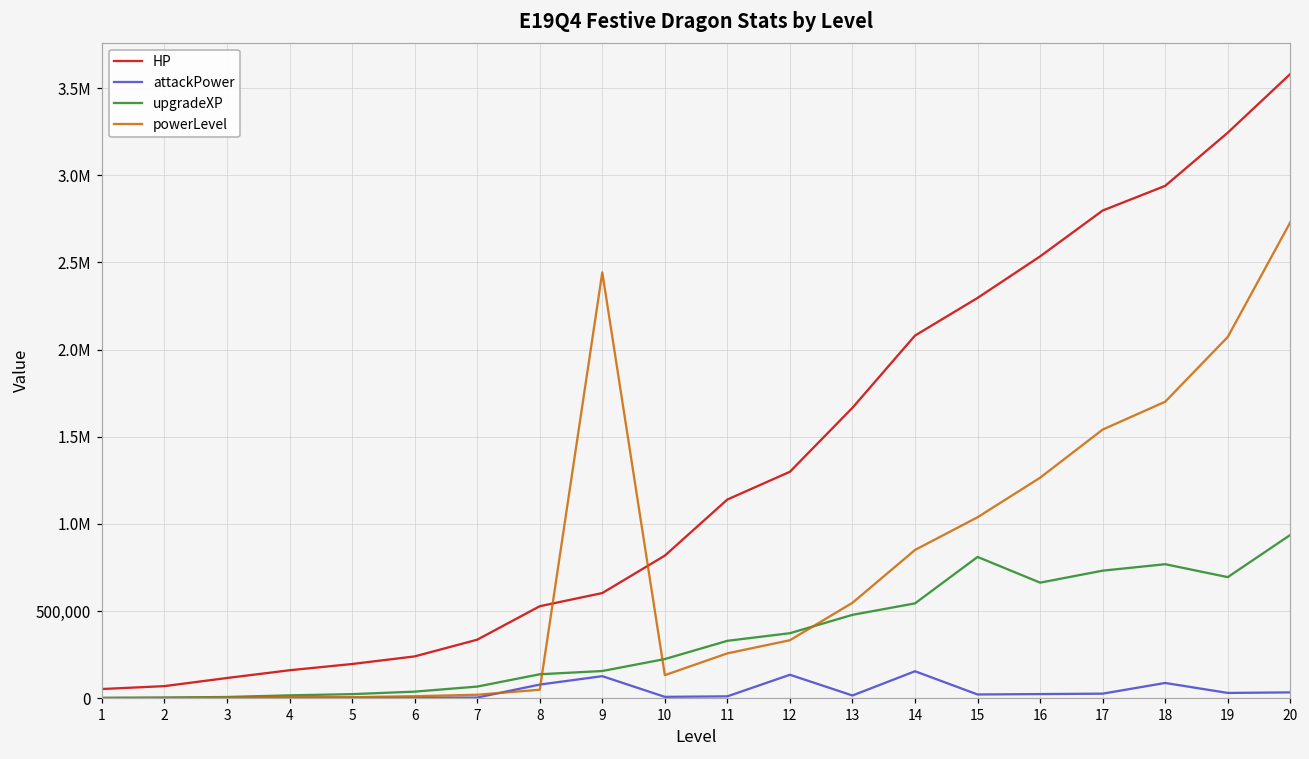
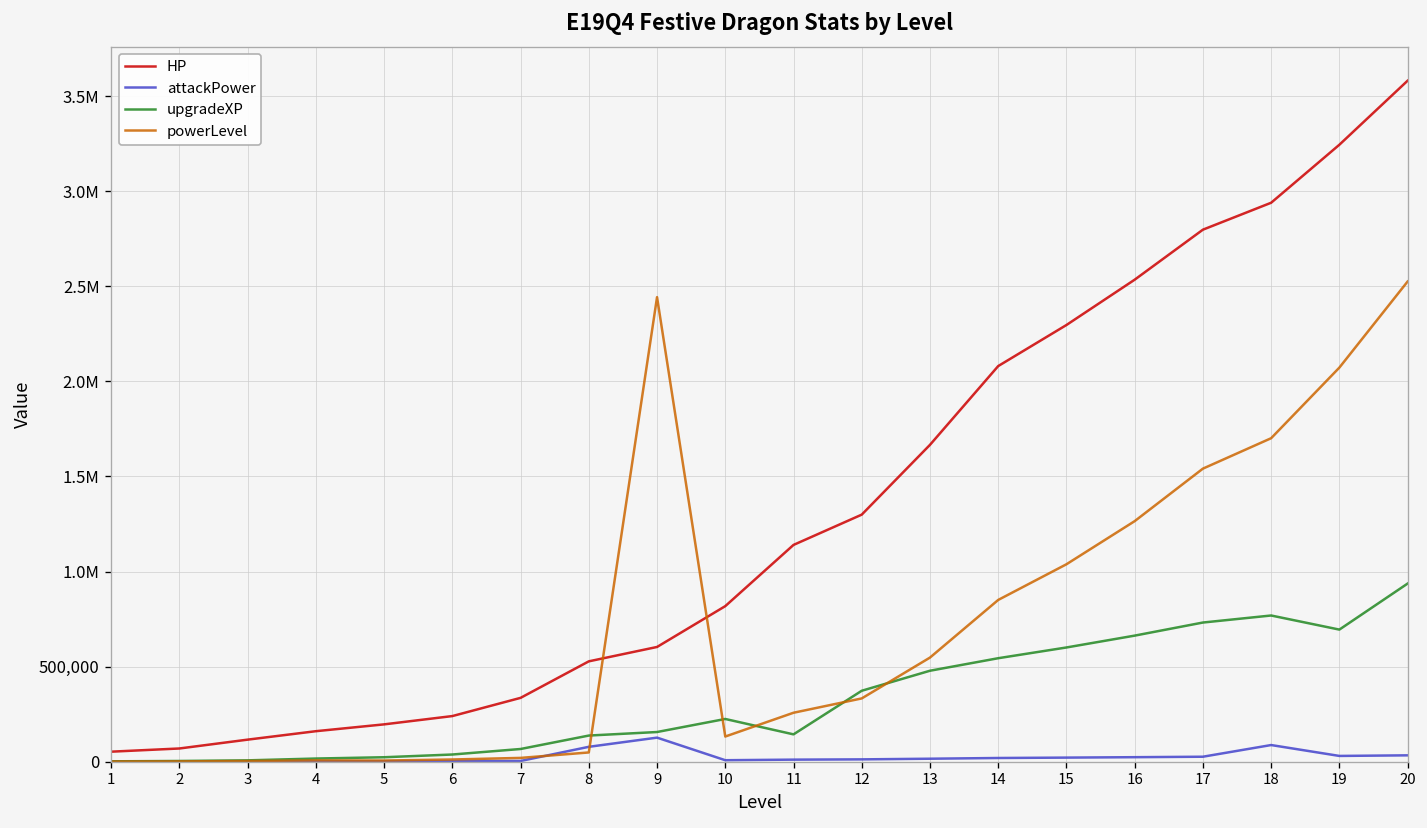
upgradeXP, 11: 330,000 -> 140,000
attackPower, 12: 130,000 -> 10,000
attackPower, 14: 150,000 -> 20,000
upgradeXP, 15: 810,000 -> 600,000
powerLevel, 20: 2,730,000 -> 2,530,000
